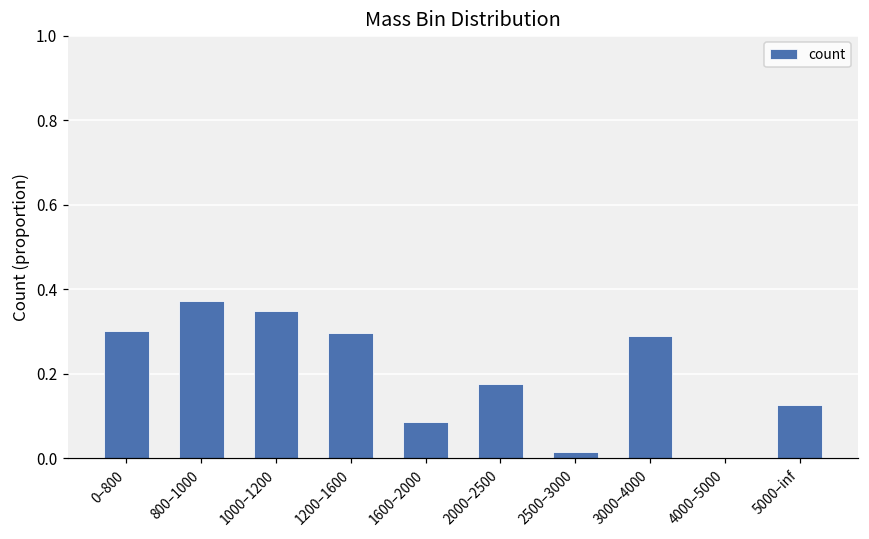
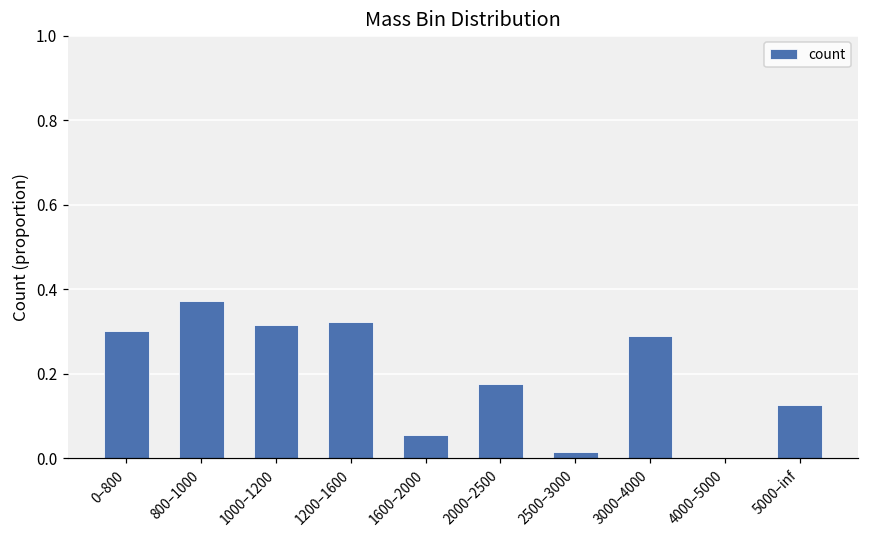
1000–1200: 0.35 -> 0.32
1200–1600: 0.30 -> 0.32
1600–2000: 0.09 -> 0.06
